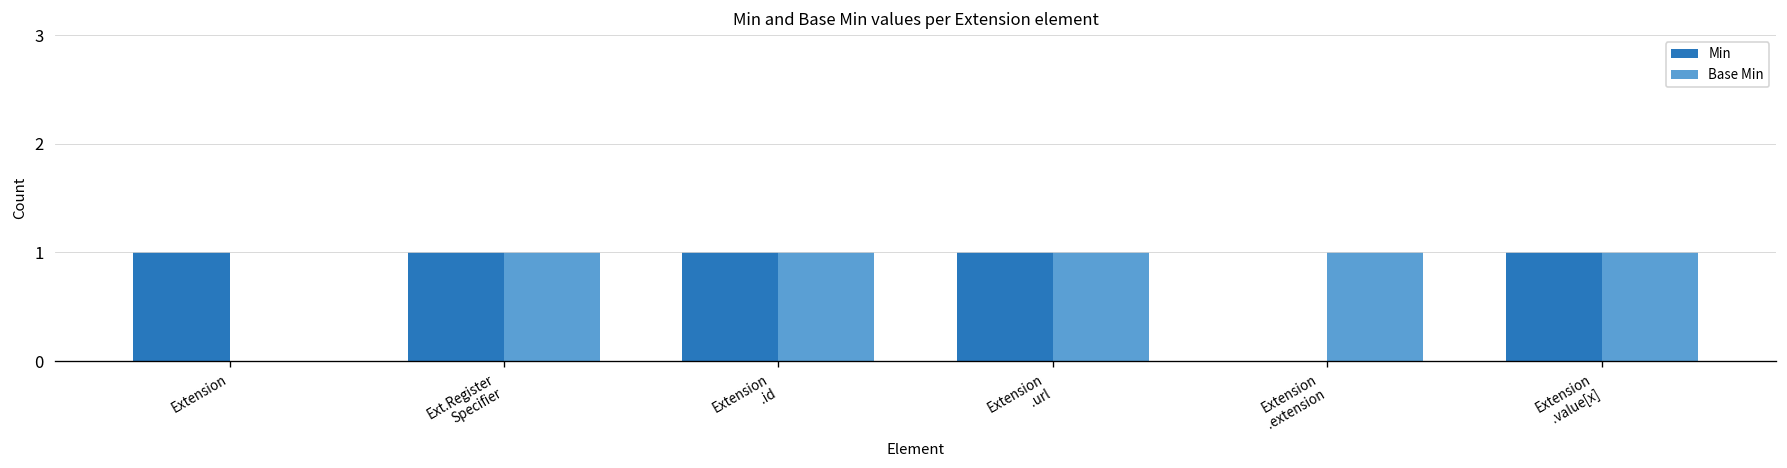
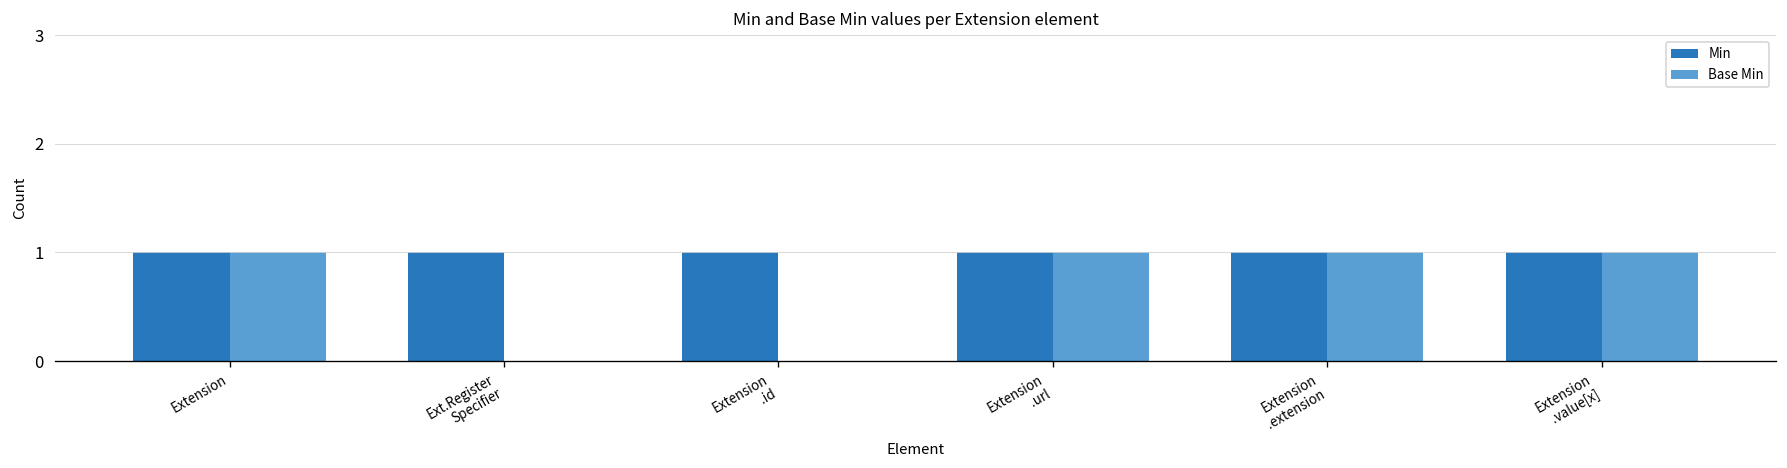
Base Min, Extension: 0 -> 1
Base Min, Ext.Register Specifier: 1 -> 0
Base Min, Extension .id: 1 -> 0
Min, Extension .extension: 0 -> 1
